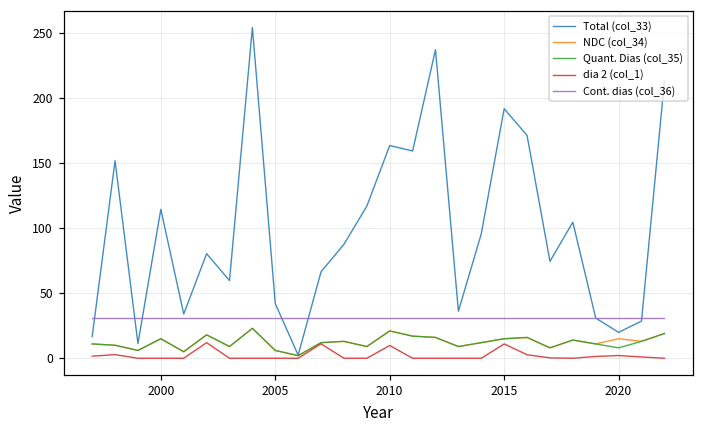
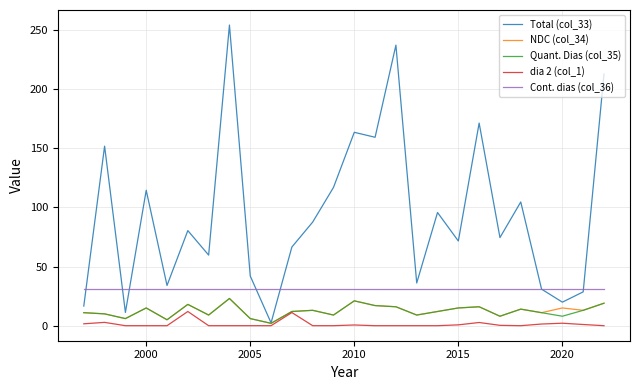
dia 2 (col_1), 2010: 10 -> 1
Total (col_33), 2015: 192 -> 72
dia 2 (col_1), 2015: 11 -> 1
